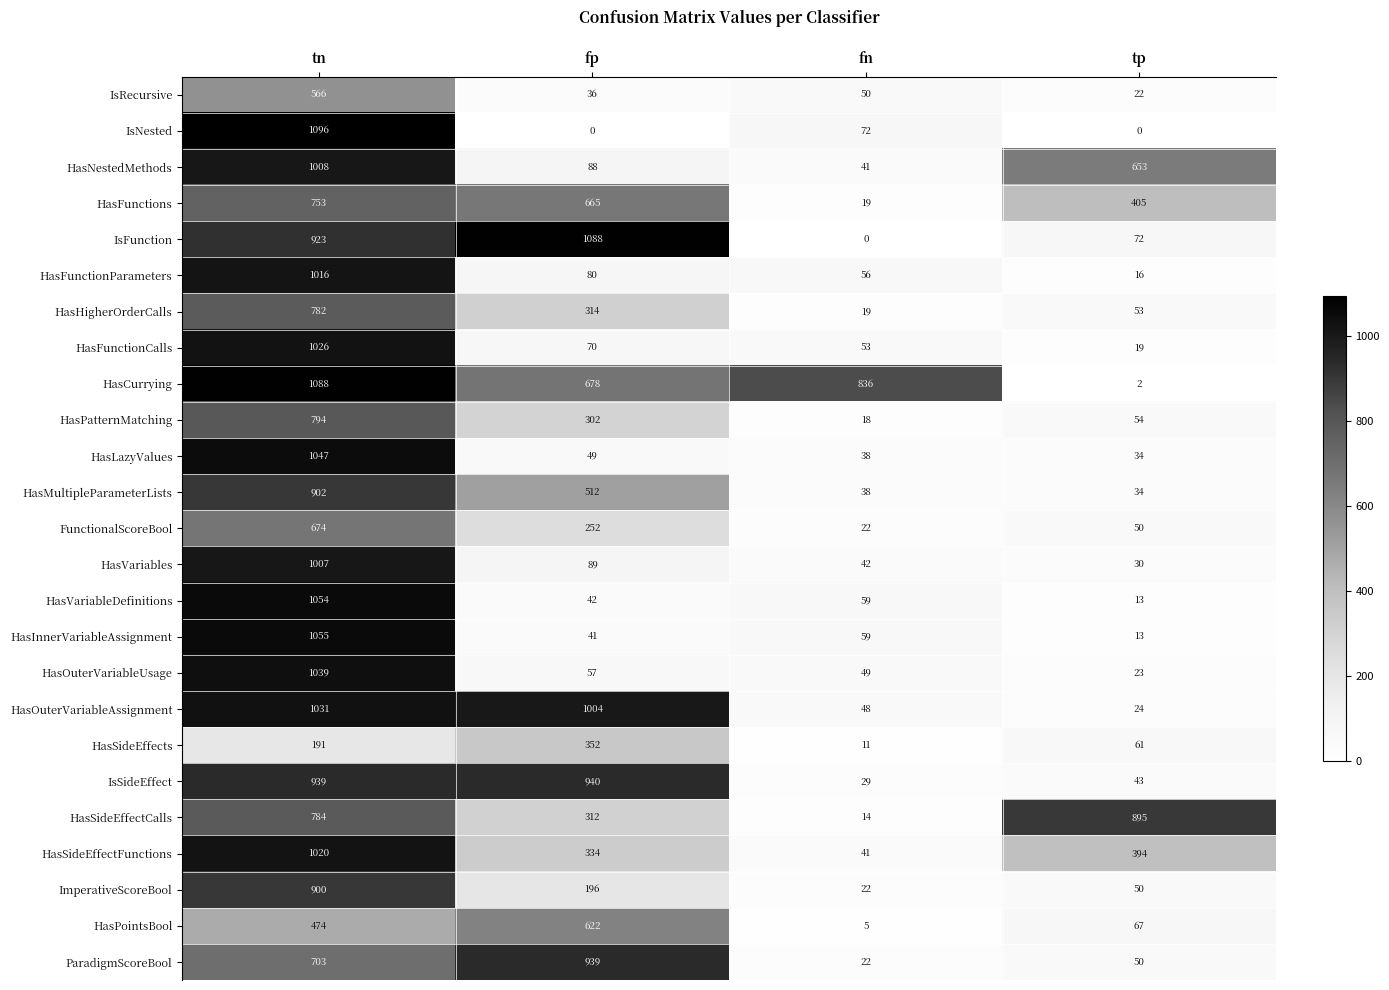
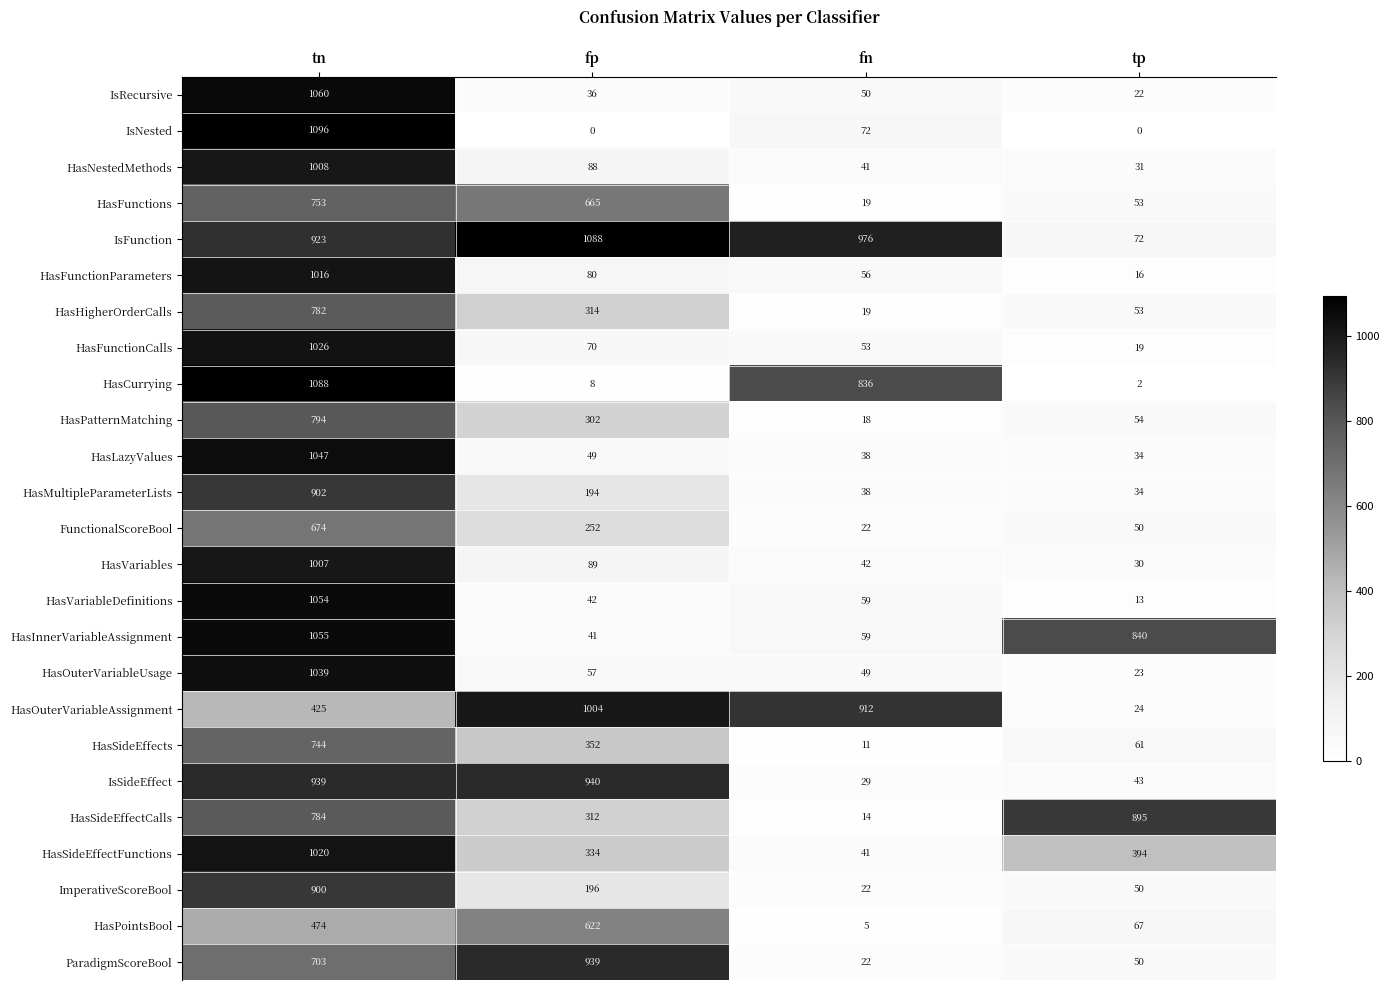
IsRecursive, tn: 566 -> 1060
HasNestedMethods, tp: 653 -> 31
HasFunctions, tp: 405 -> 53
IsFunction, fn: 0 -> 976
HasCurrying, fp: 678 -> 8
HasMultipleParameterLists, fp: 512 -> 194
HasInnerVariableAssignment, tp: 13 -> 840
HasOuterVariableAssignment, tn: 1031 -> 425
HasOuterVariableAssignment, fn: 48 -> 912
HasSideEffects, tn: 191 -> 744
